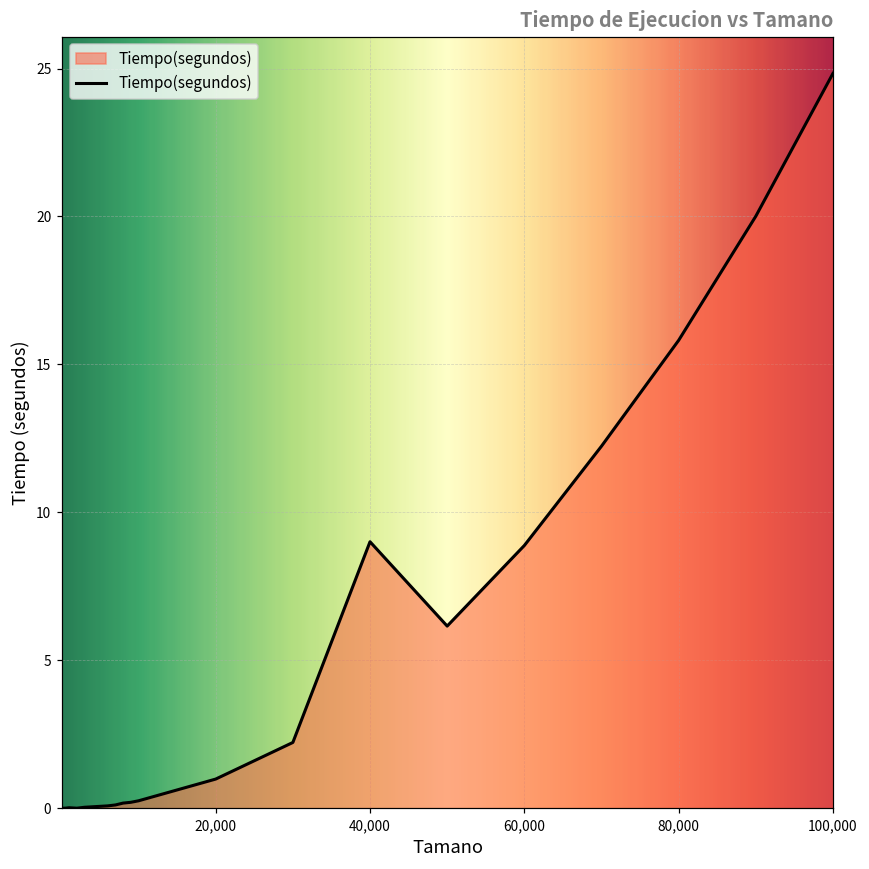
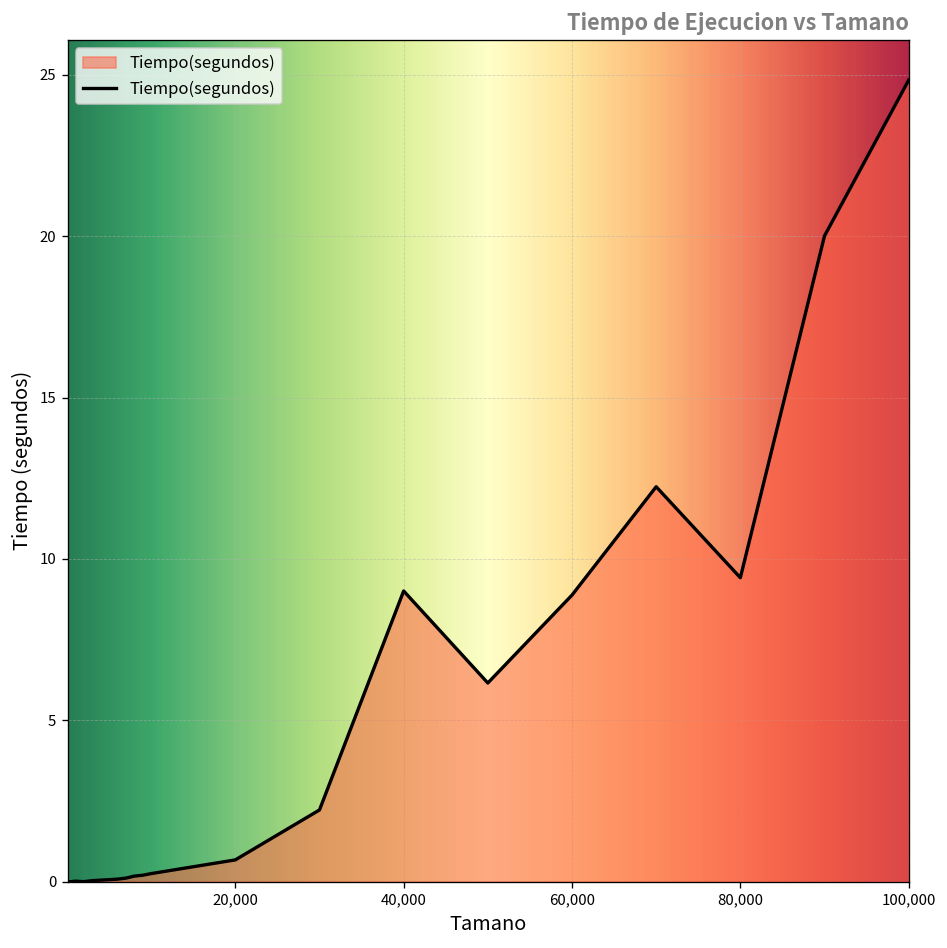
20,000: 1.0 -> 0.7
80,000: 15.8 -> 9.4
